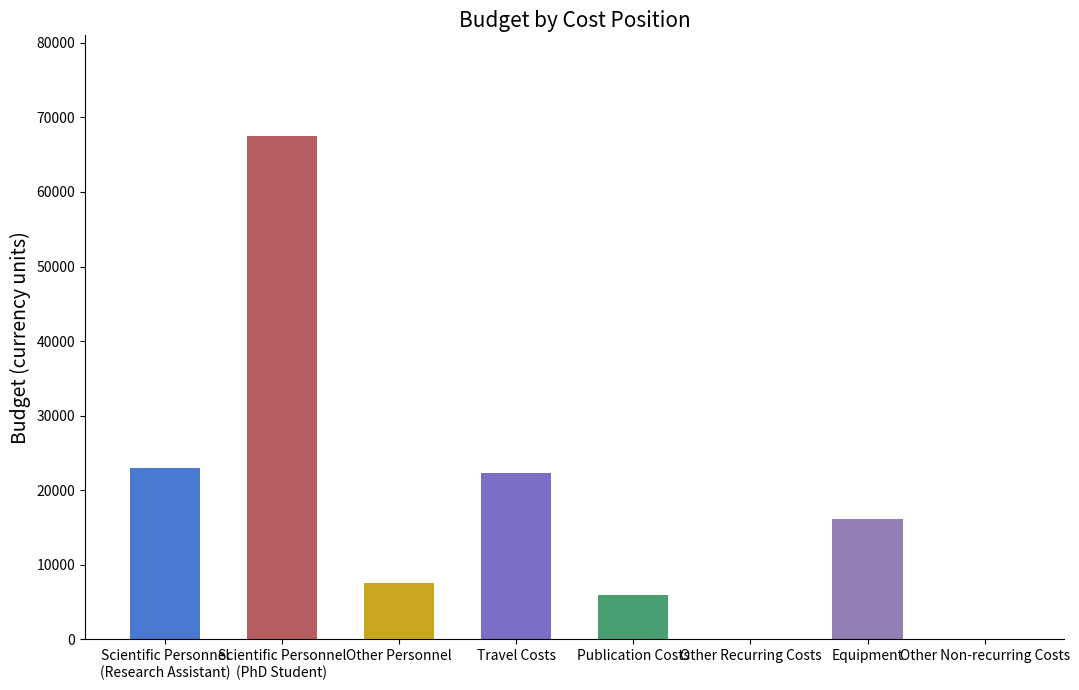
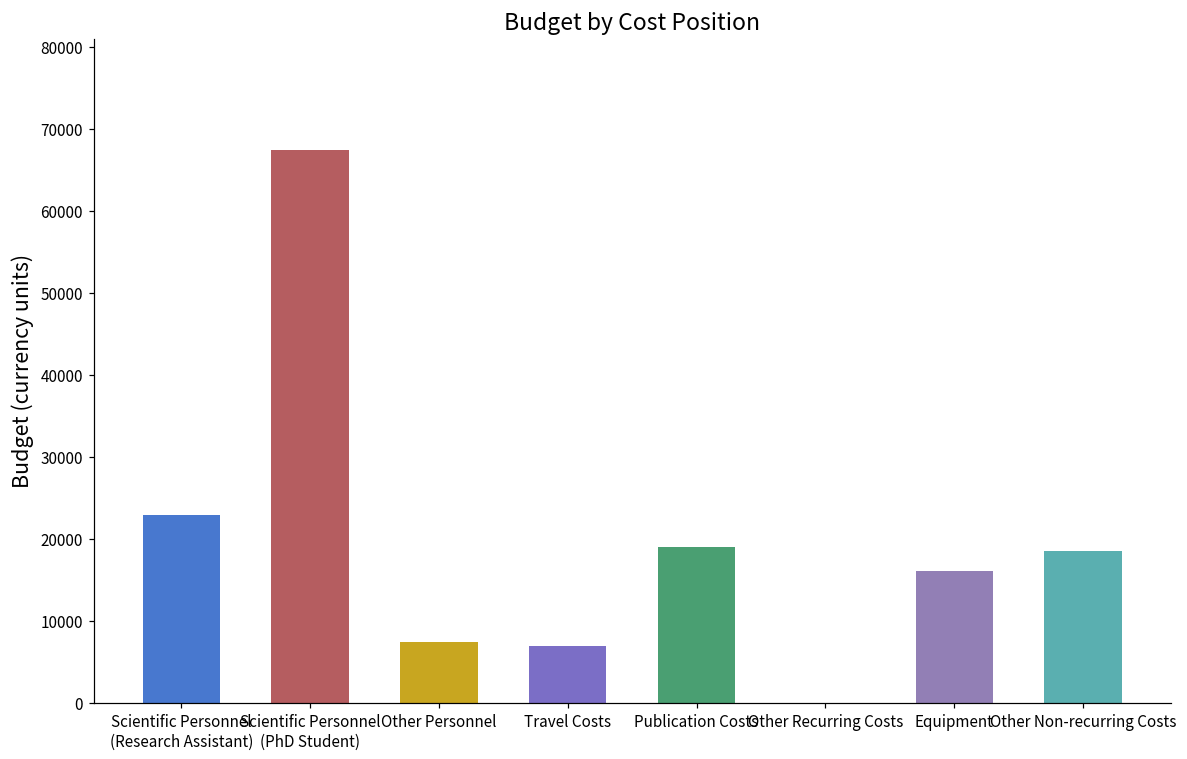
Travel Costs: 22000 -> 7000
Publication Costs: 6000 -> 19000
Other Non-recurring Costs: 0 -> 19000
